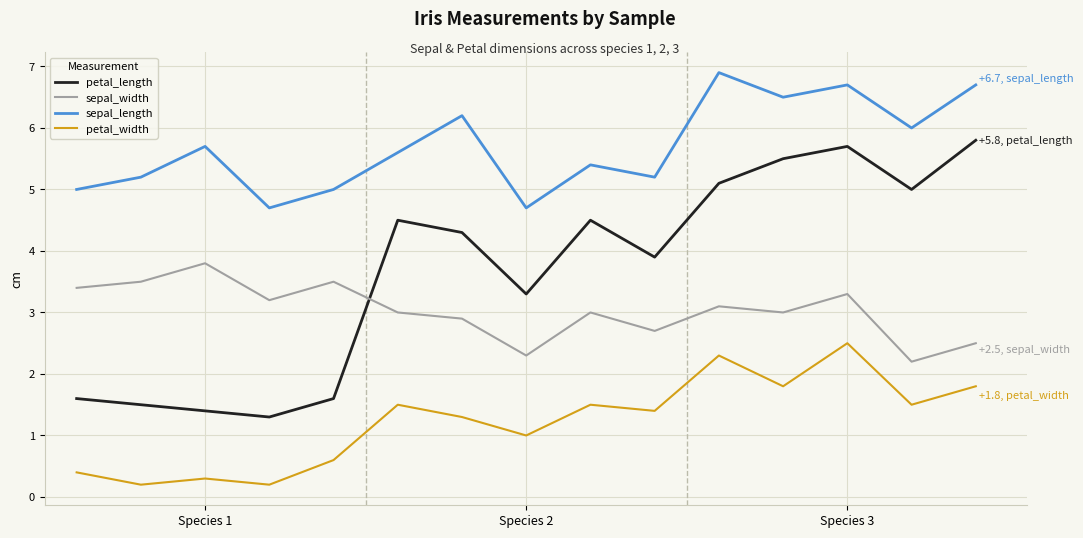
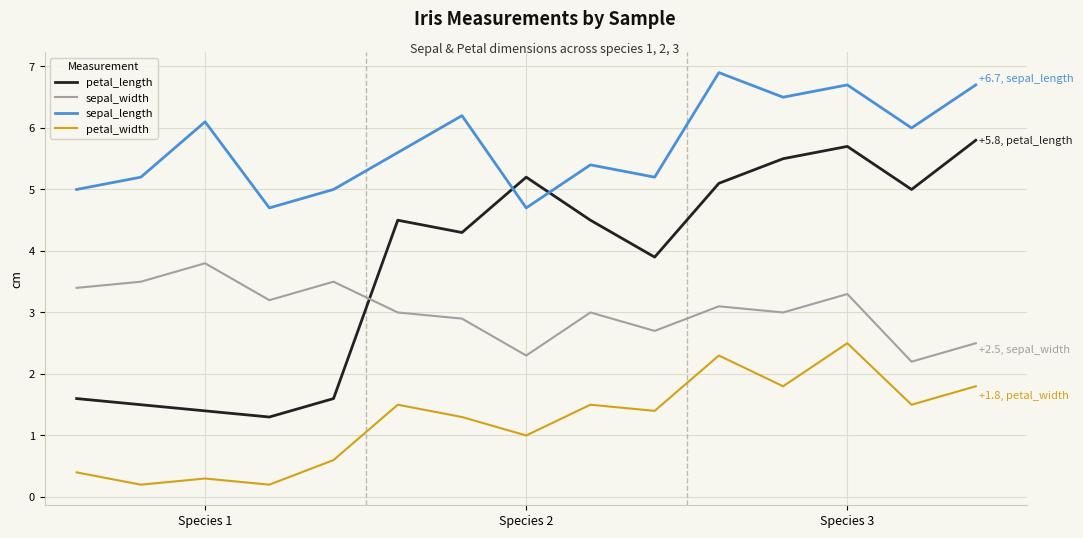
sepal_length, Species 1: 5.7 -> 6.1
petal_length, Species 2: 3.3 -> 5.2
